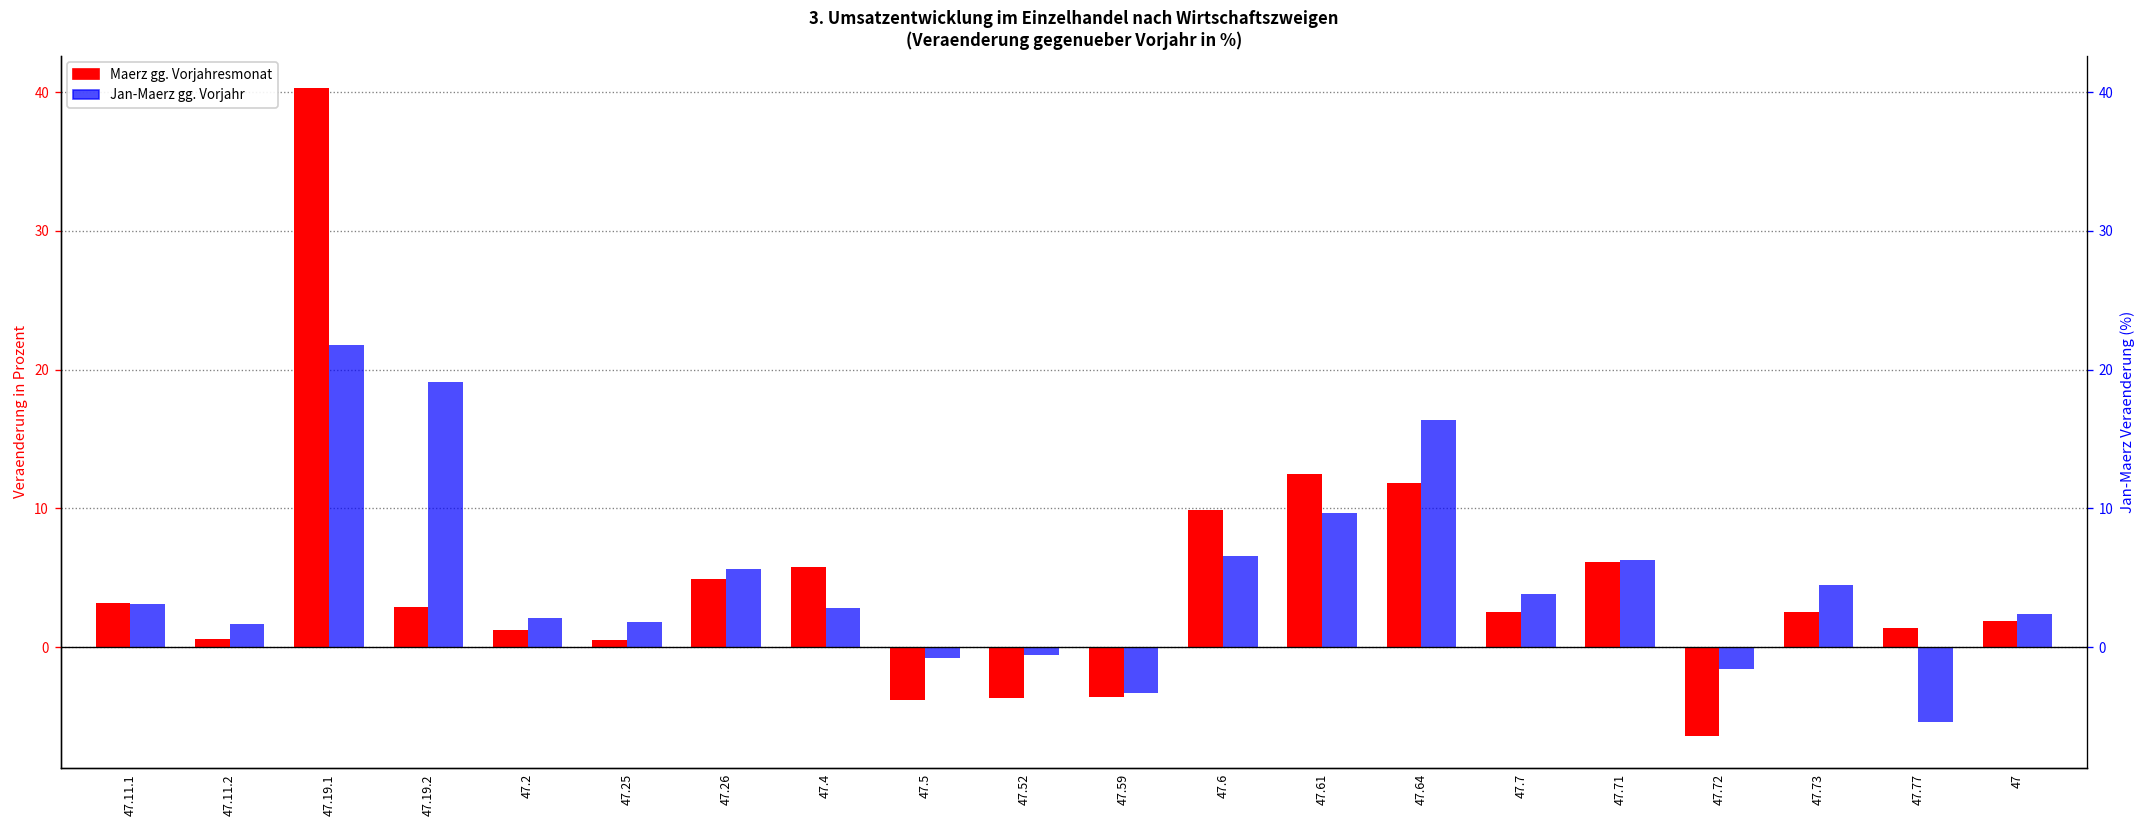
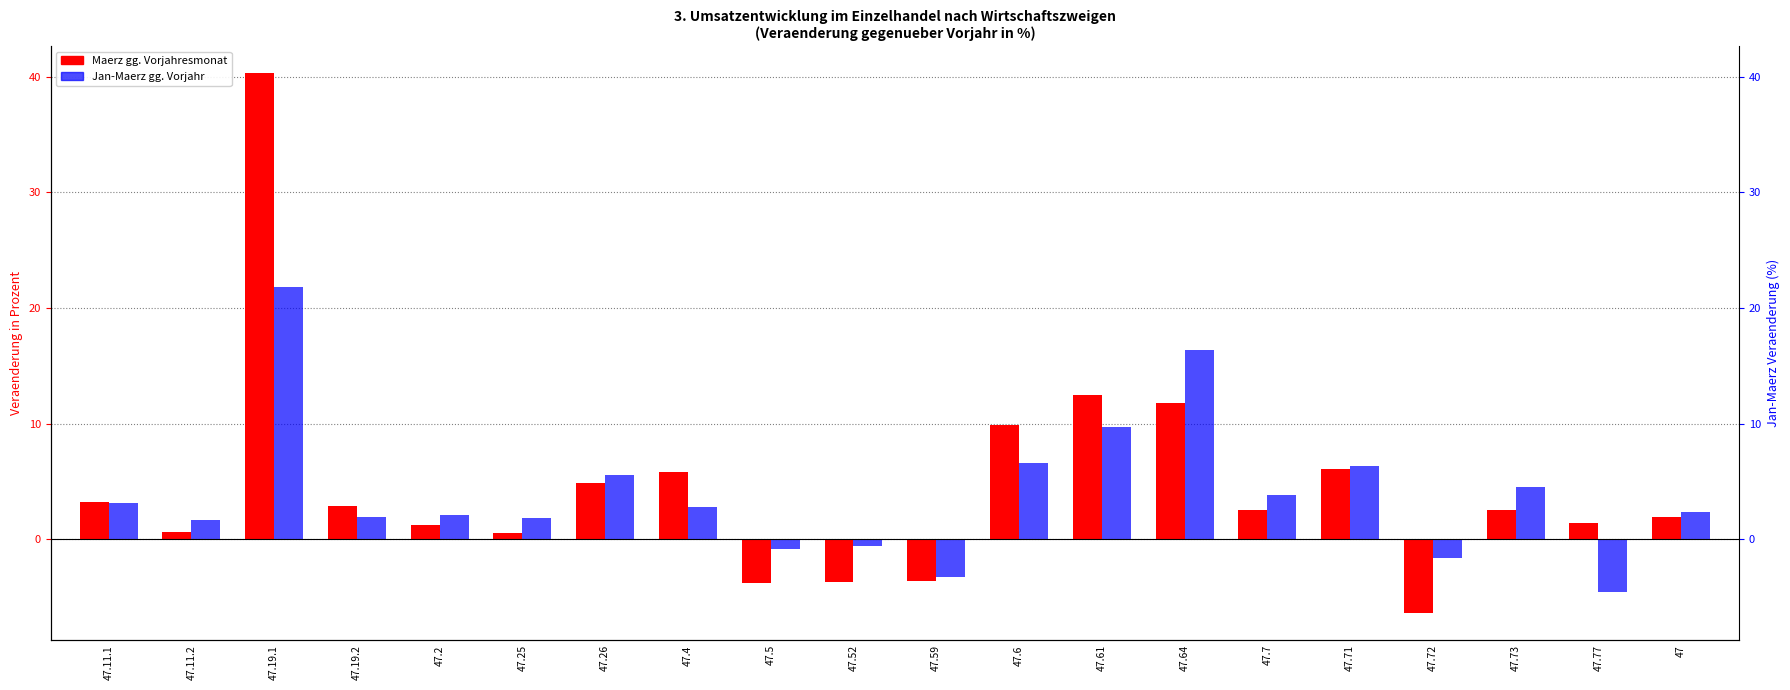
Jan-Maerz gg. Vorjahr, 47.19.2: 19.1 -> 1.9
Jan-Maerz gg. Vorjahr, 47.77: -5.4 -> -4.6
